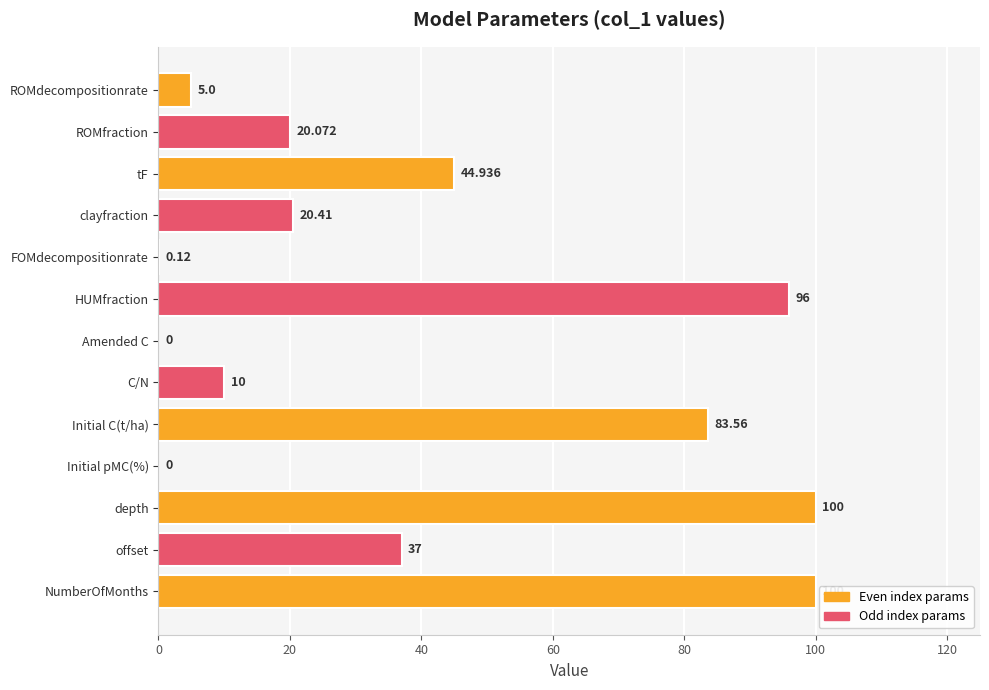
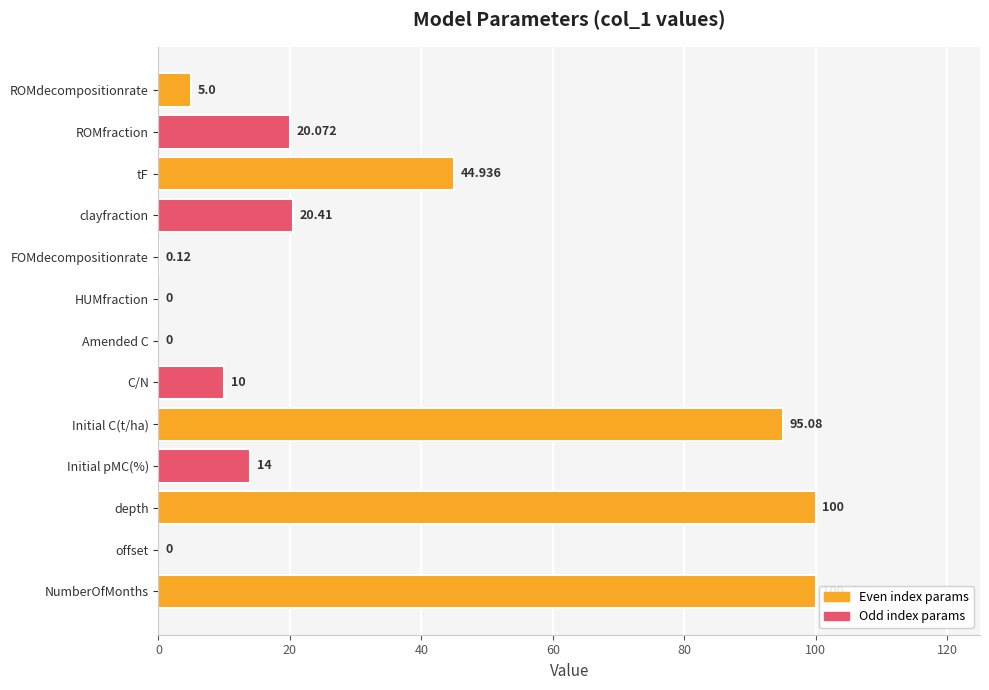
HUMfraction: 96 -> 0
Initial C(t/ha): 83.56 -> 95.08
Initial pMC(%): 0 -> 14
offset: 37 -> 0
